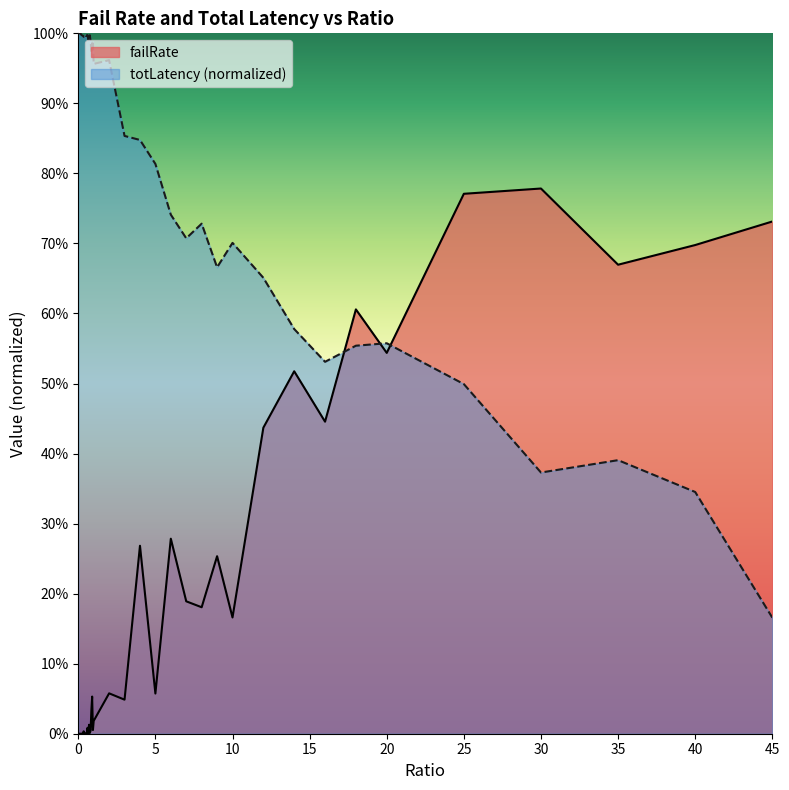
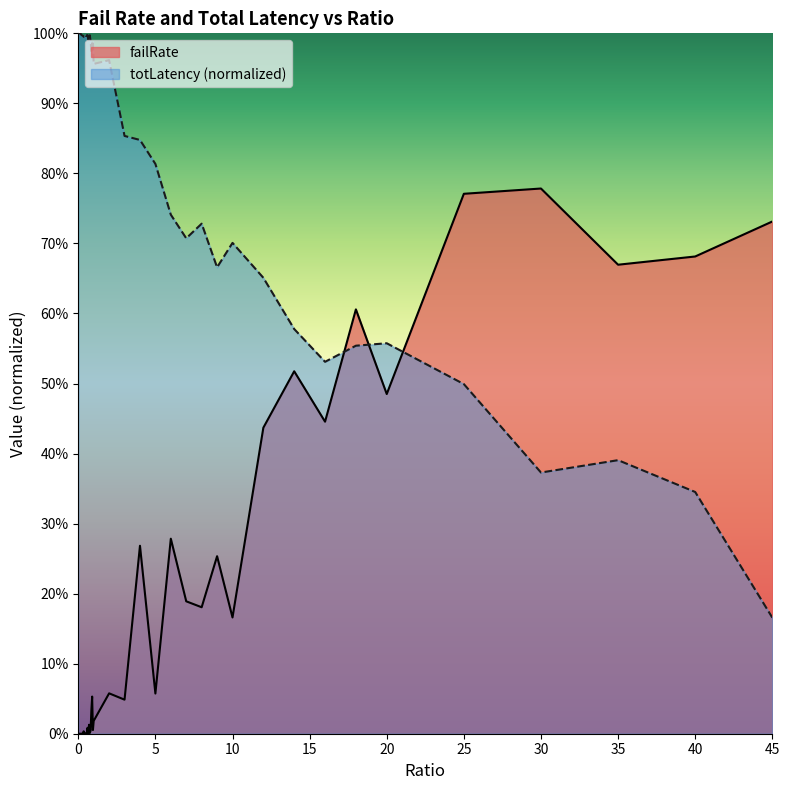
failRate, 20: 54% -> 49%
failRate, 40: 70% -> 68%
